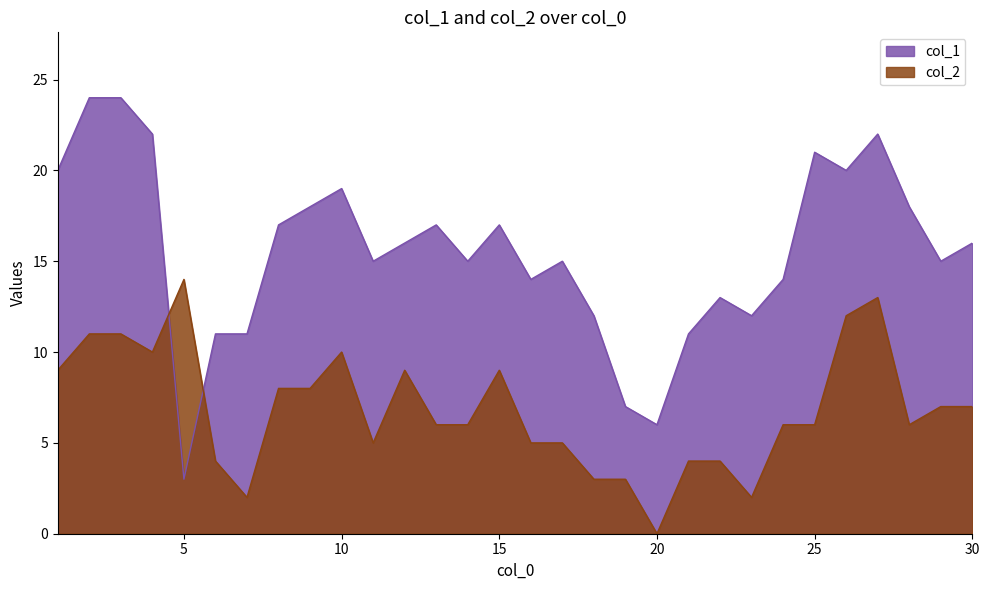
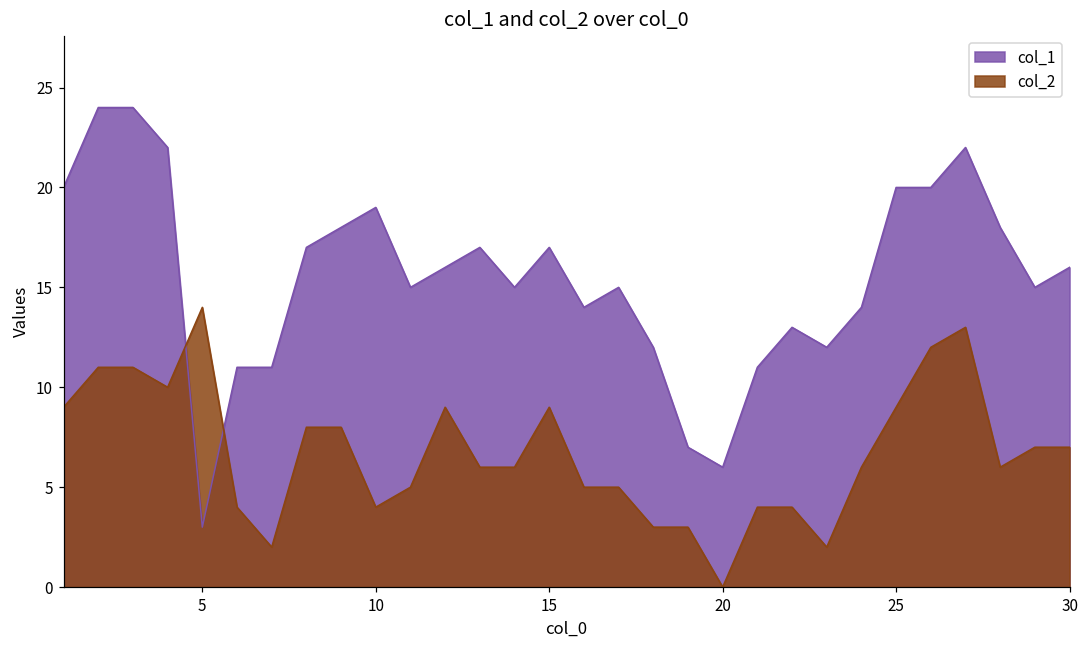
col_2, 10: 10 -> 4
col_1, 25: 21 -> 20
col_2, 25: 6 -> 9
